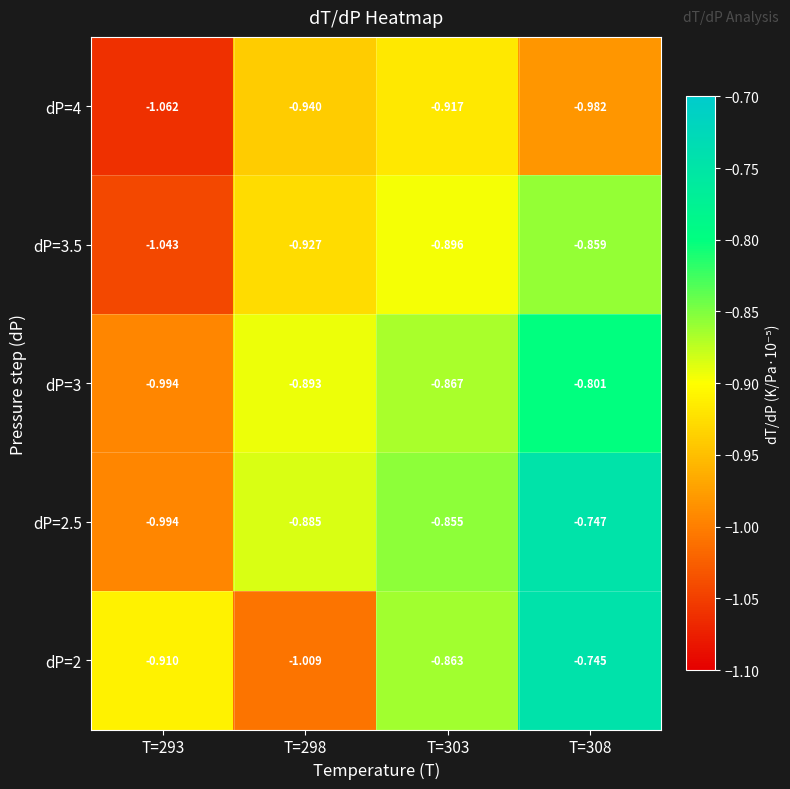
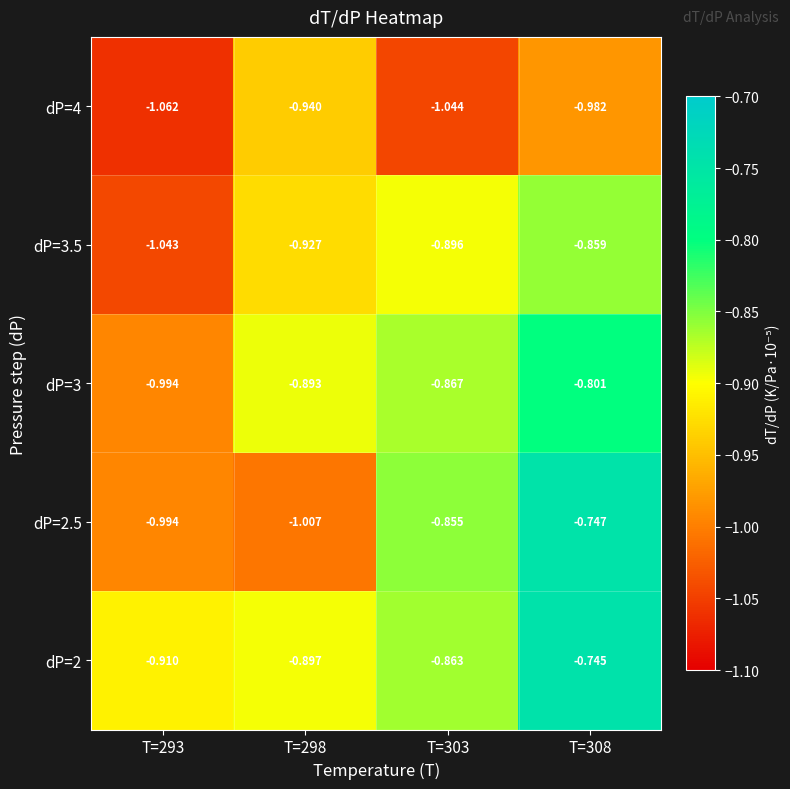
dP=4, T=303: -0.917 -> -1.044
dP=2.5, T=298: -0.885 -> -1.007
dP=2, T=298: -1.009 -> -0.897
